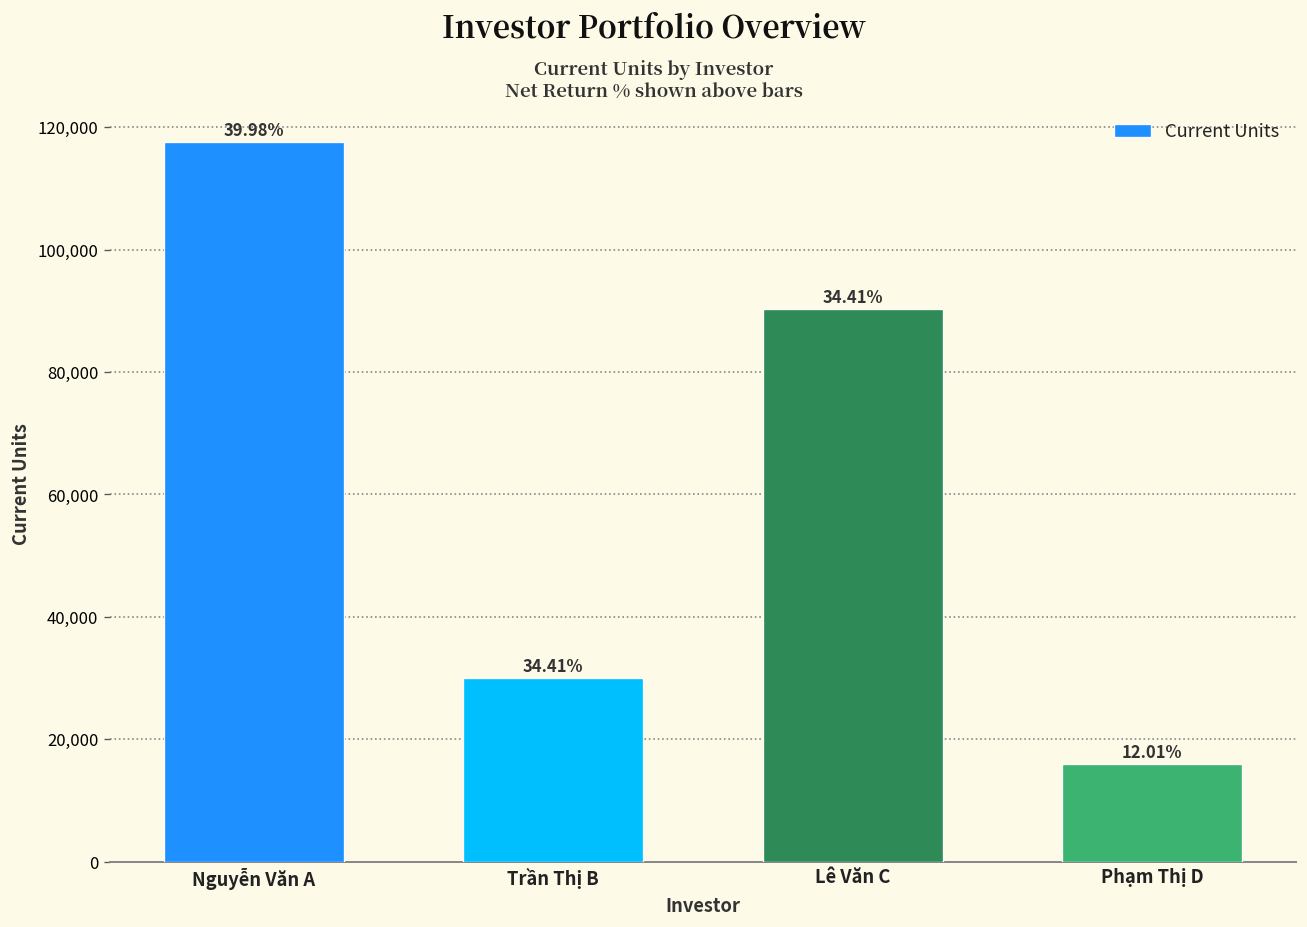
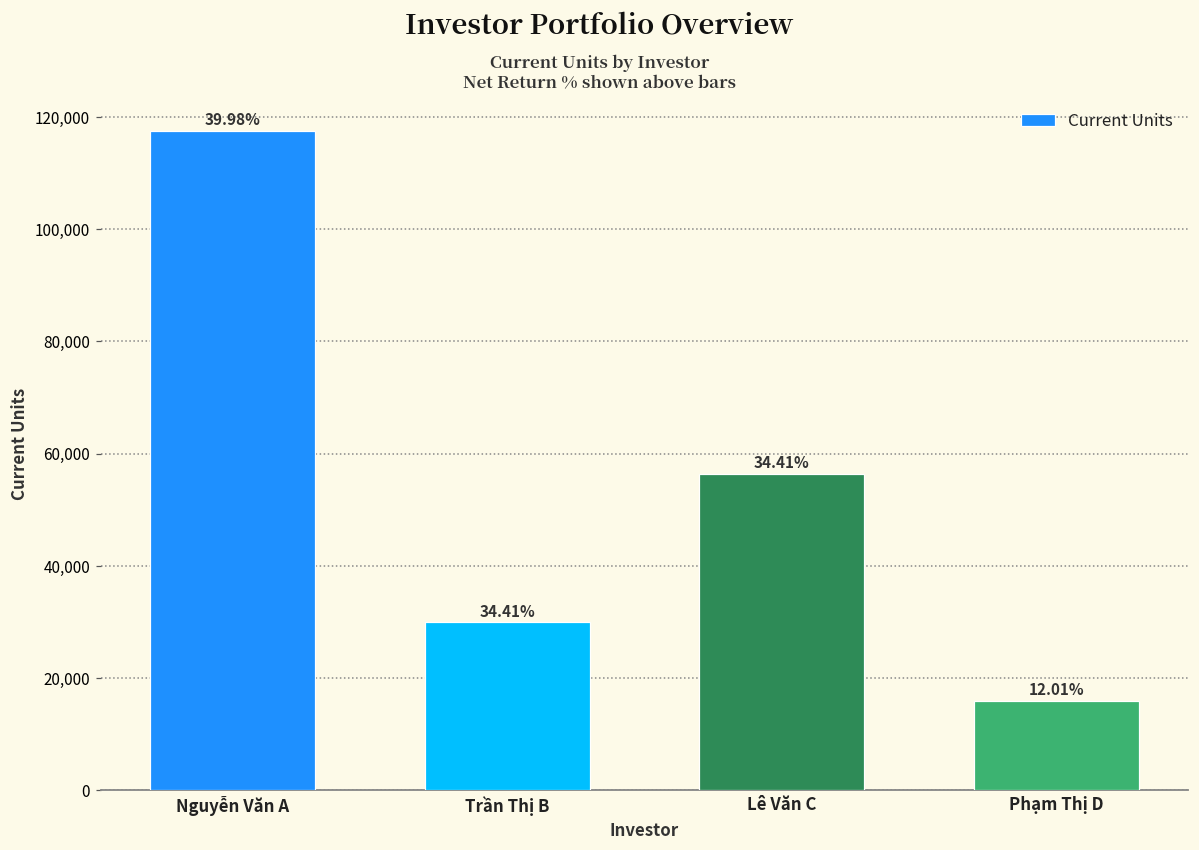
Lê Văn C: 90,000 -> 56,000
